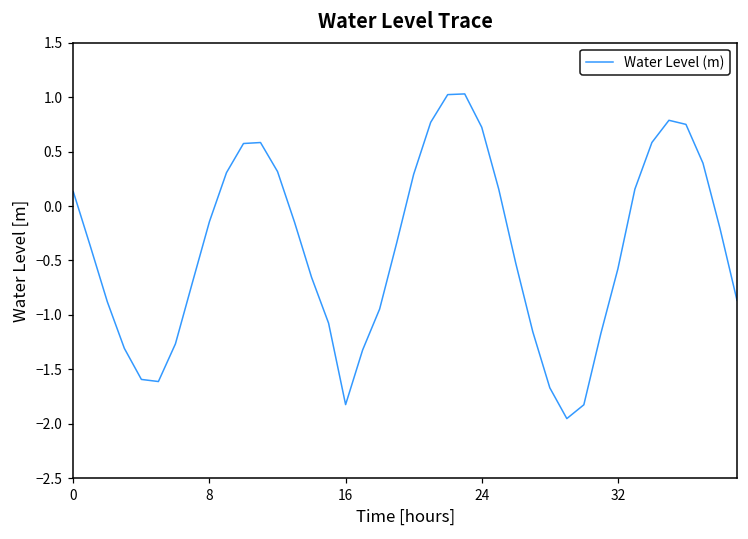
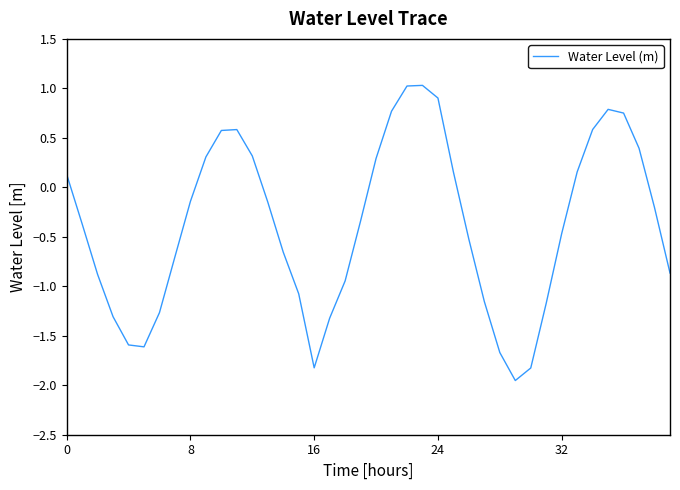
24: 0.7 -> 0.9
32: -0.6 -> -0.5
